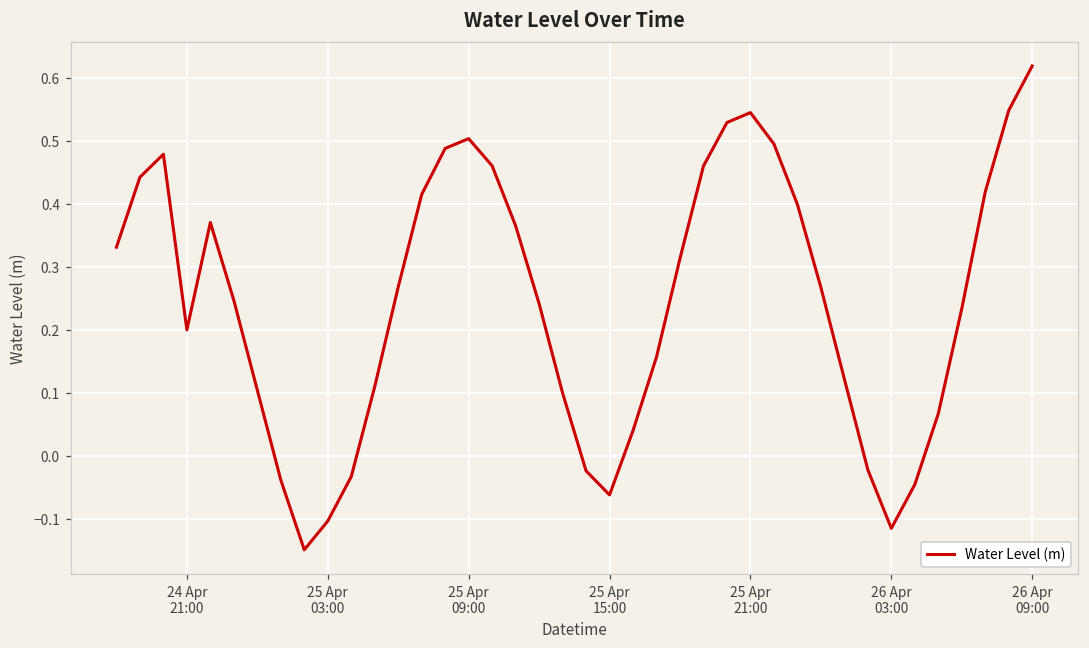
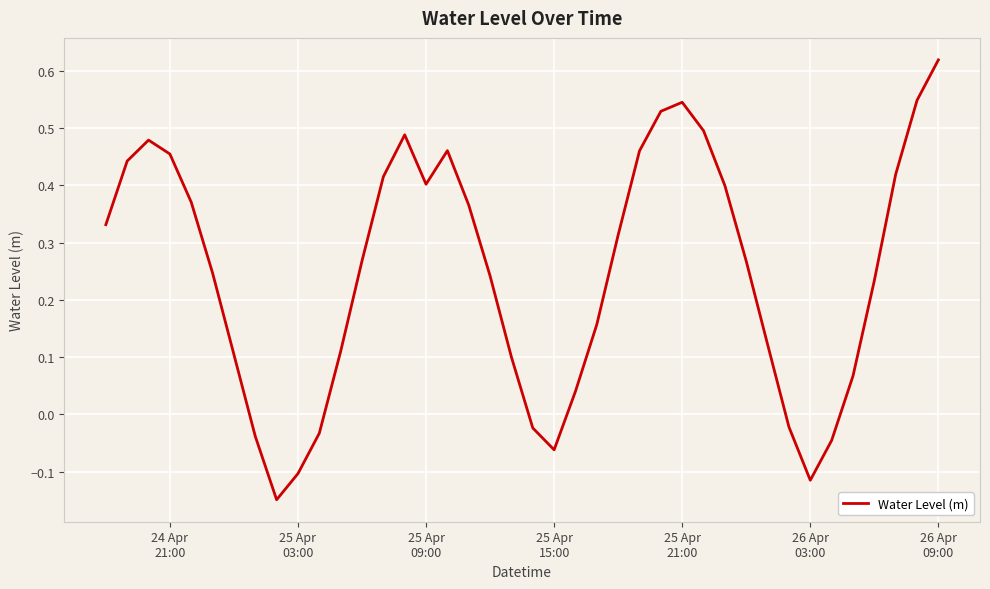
24 Apr 21:00: 0.20 -> 0.45
25 Apr 09:00: 0.50 -> 0.40
